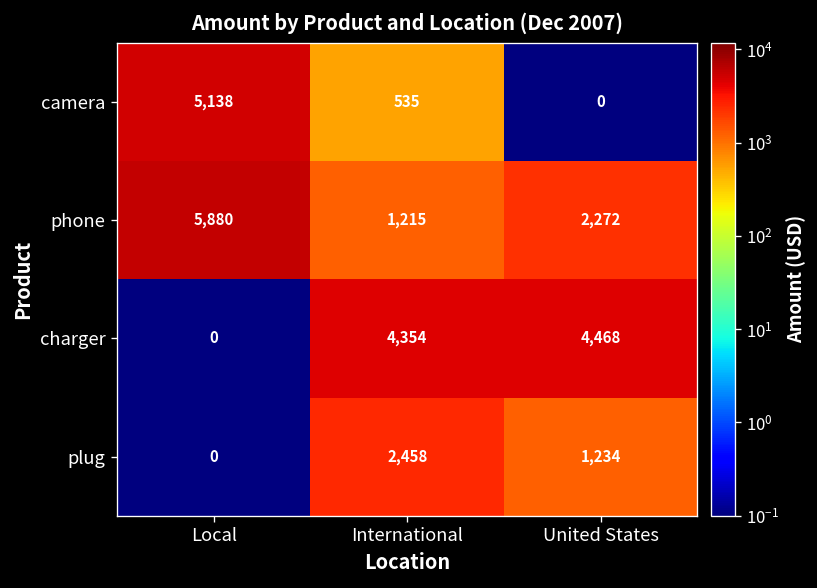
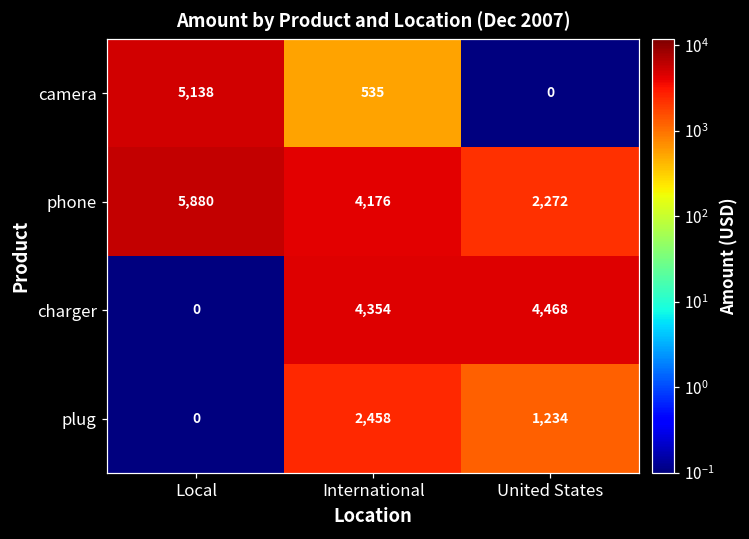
phone, International: 1,215 -> 4,176
